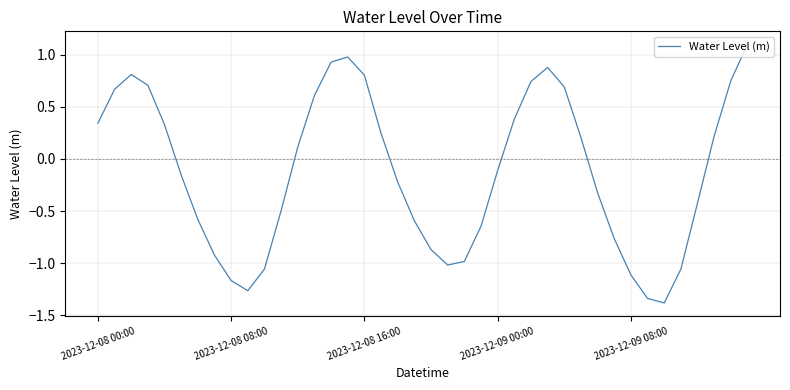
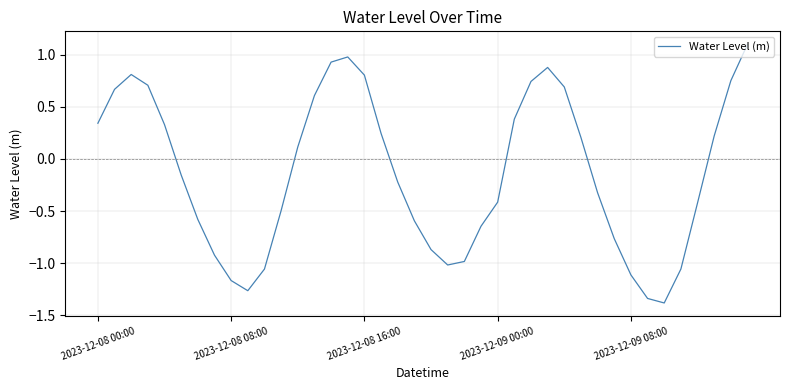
2023-12-09 00:00: -0.11 -> -0.41
